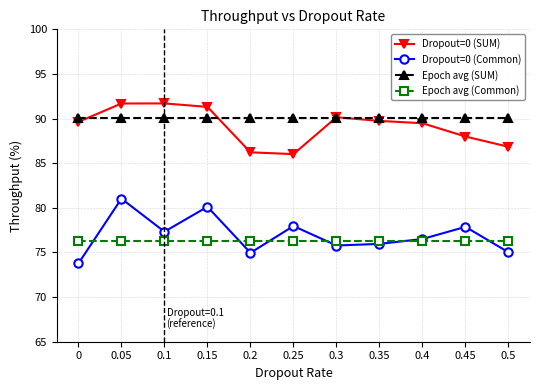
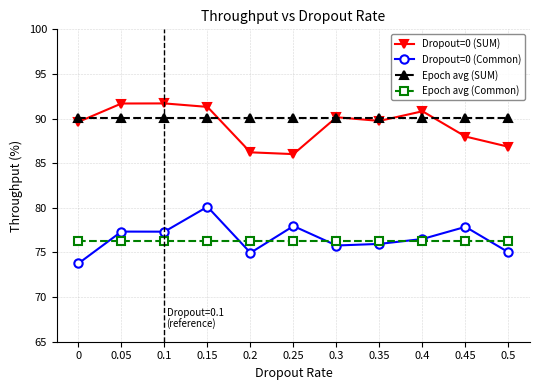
Dropout=0 (Common), 0.05: 81 -> 77
Dropout=0 (SUM), 0.4: 89 -> 91
